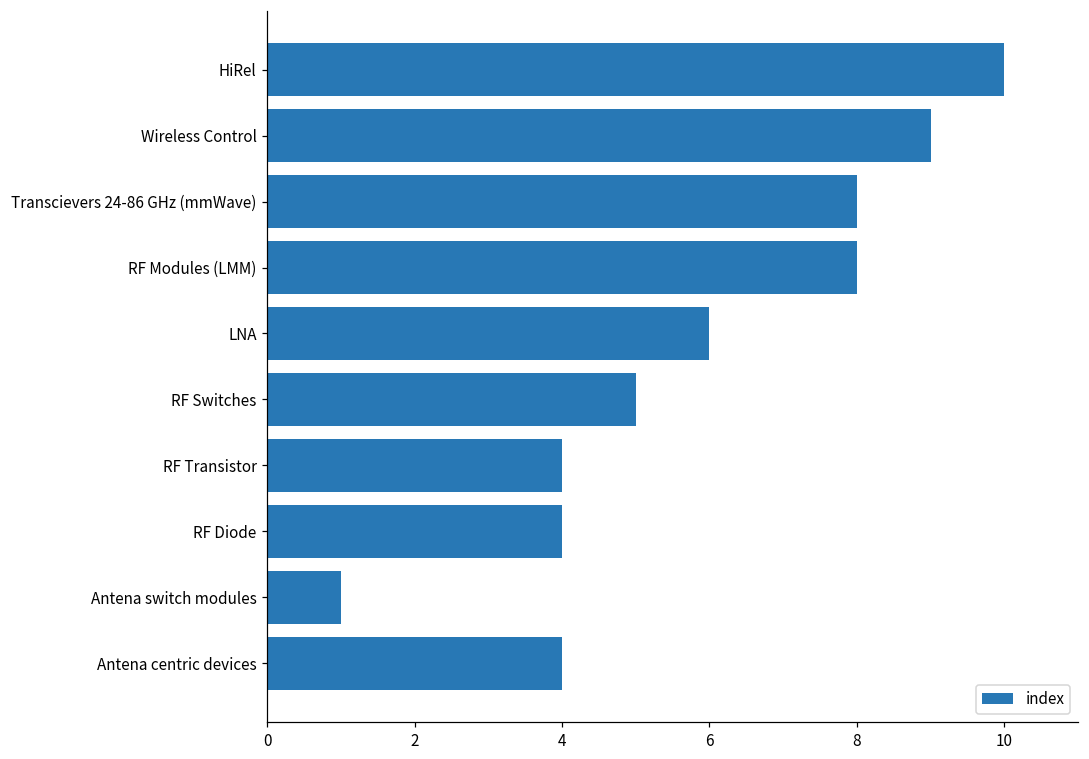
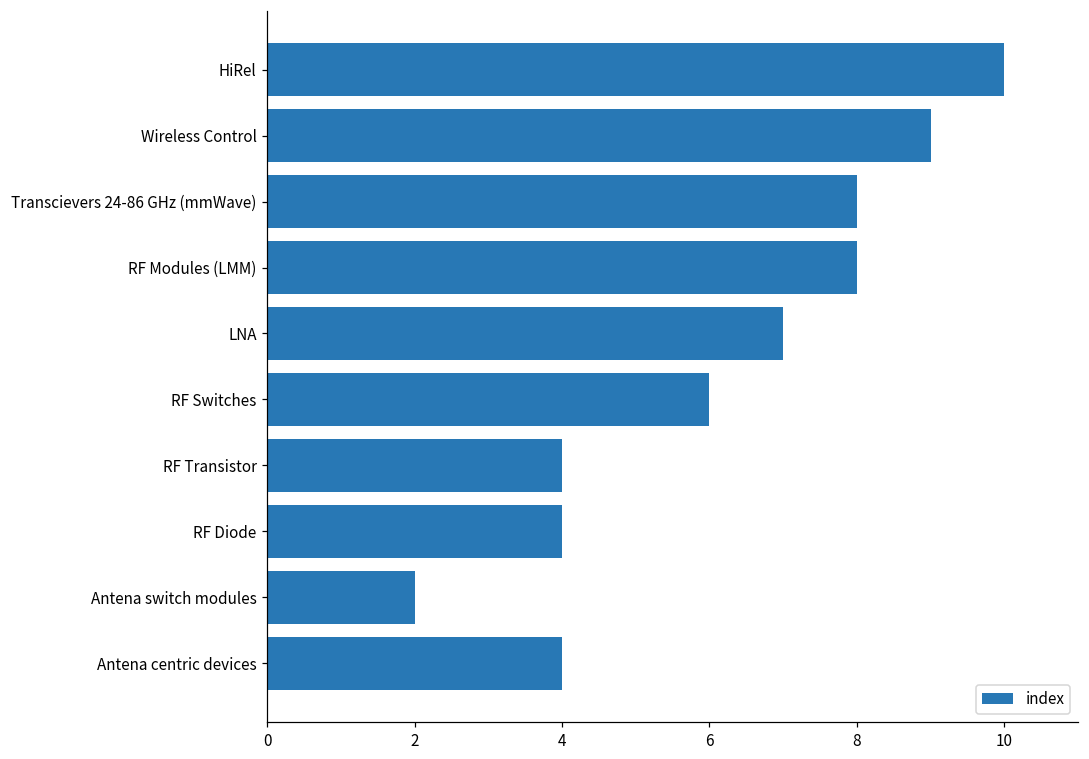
LNA: 6 -> 7
RF Switches: 5 -> 6
Antena switch modules: 1 -> 2
